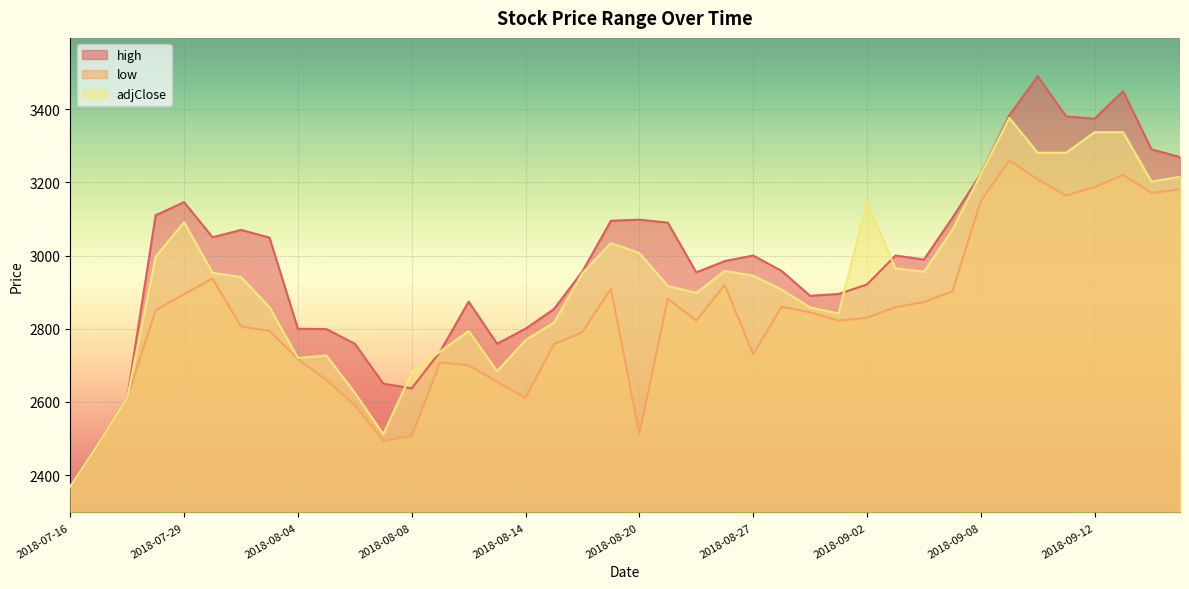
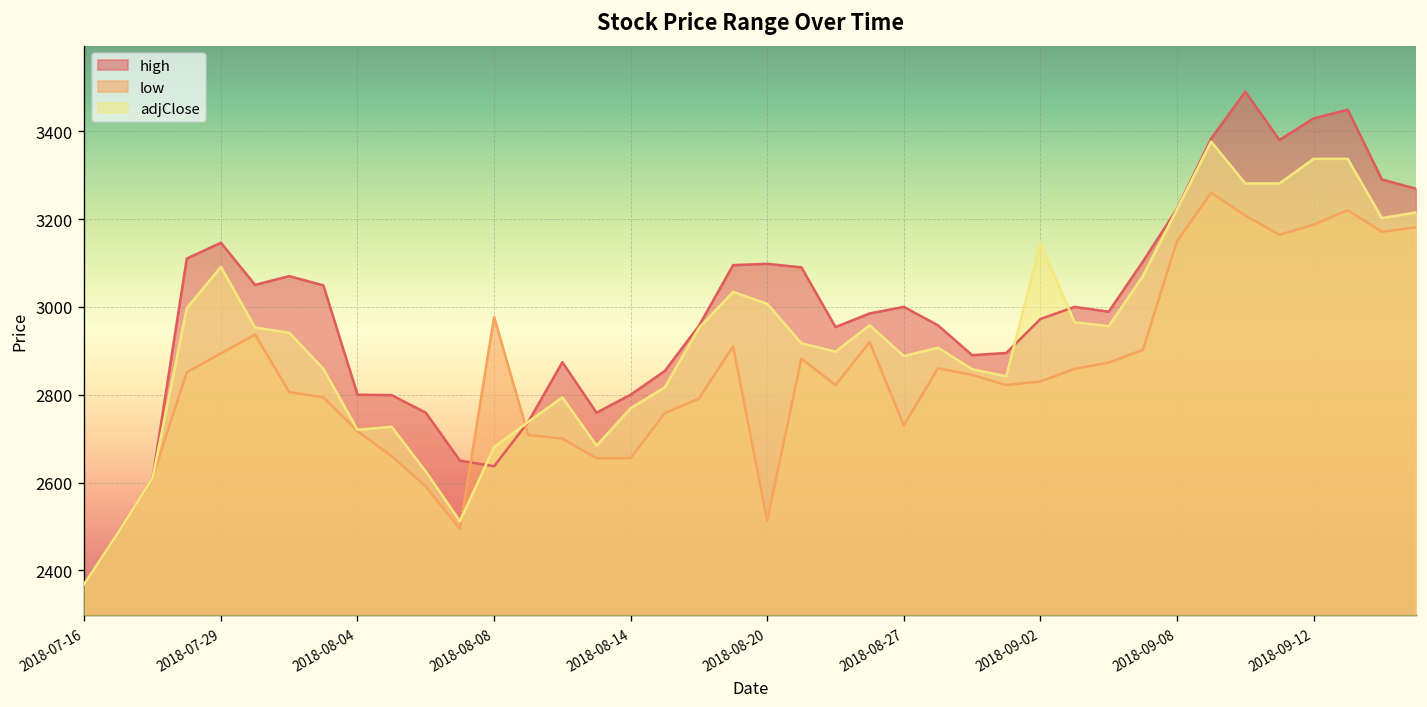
low, 2018-08-08: 2510 -> 2980
low, 2018-08-14: 2610 -> 2660
adjClose, 2018-08-27: 2950 -> 2890
high, 2018-09-02: 2920 -> 2970
high, 2018-09-12: 3370 -> 3430
